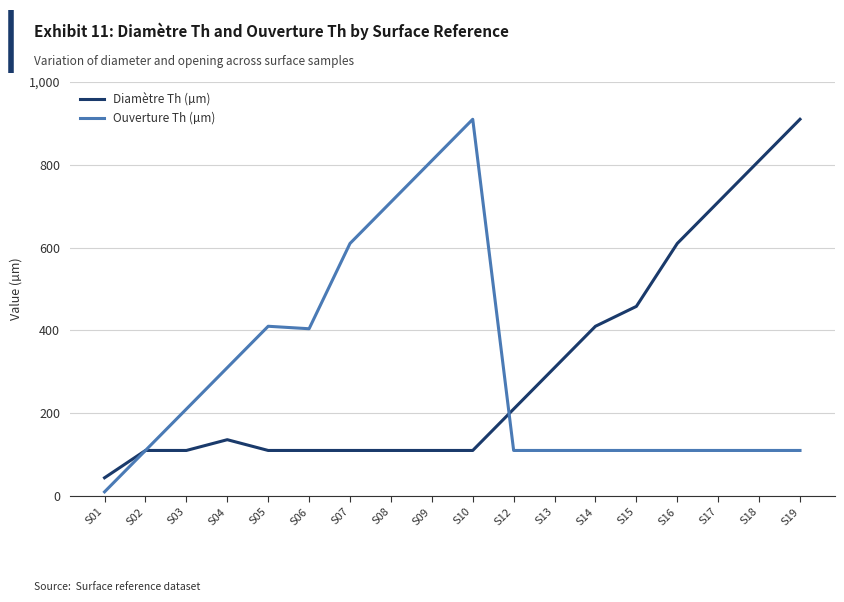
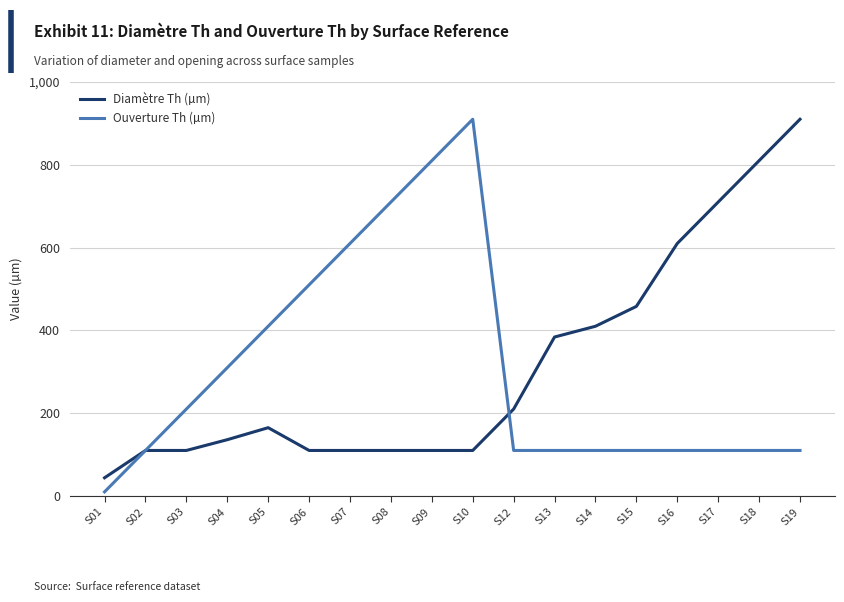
Diamètre Th (µm), S05: 110 -> 170
Ouverture Th (µm), S06: 400 -> 510
Diamètre Th (µm), S13: 310 -> 380
